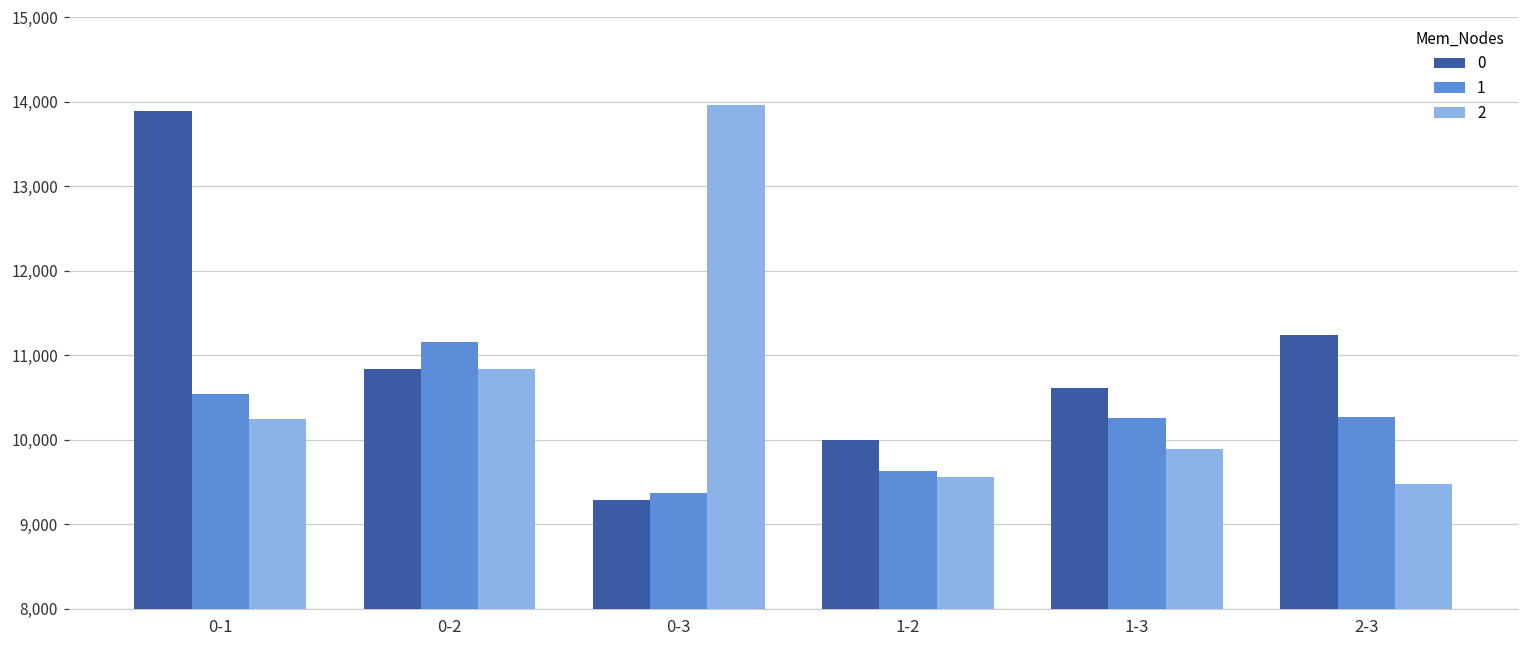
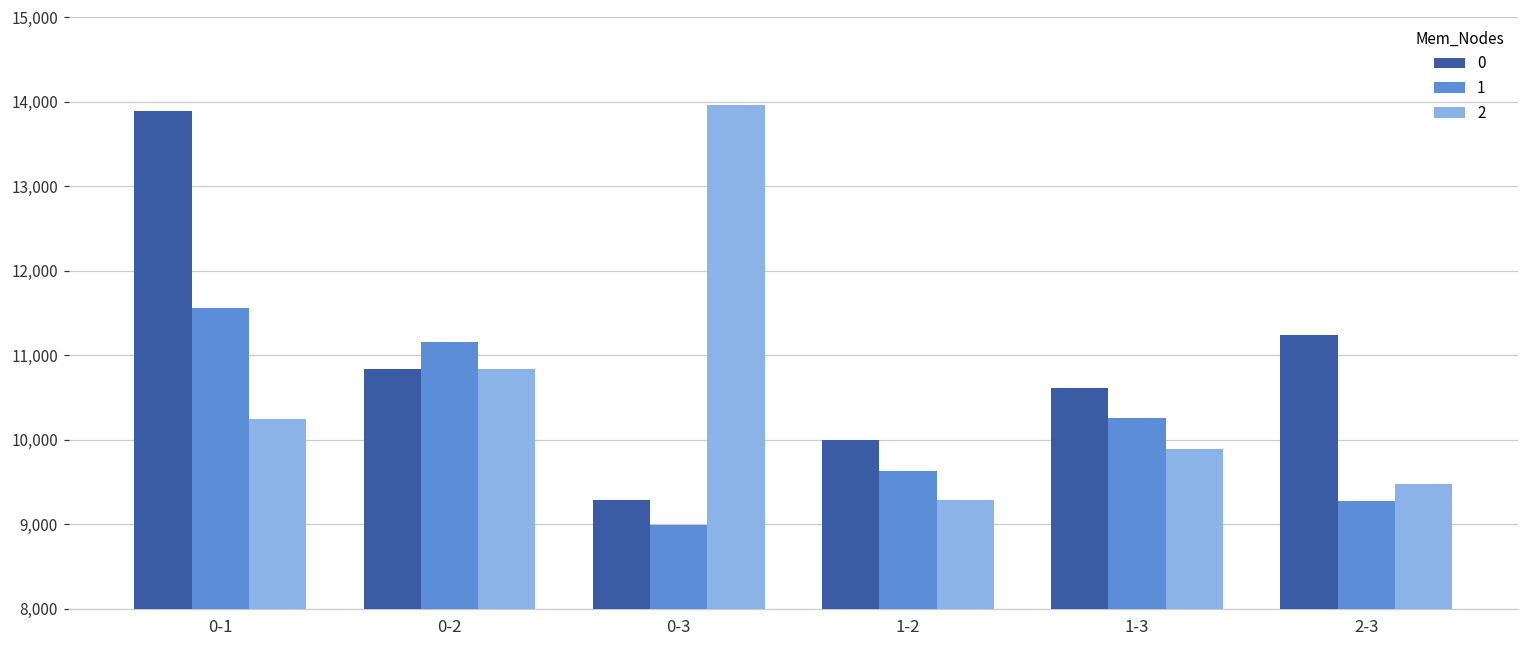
1, 0-1: 10,500 -> 11,600
1, 0-3: 9,400 -> 9,000
2, 1-2: 9,600 -> 9,300
1, 2-3: 10,300 -> 9,300
